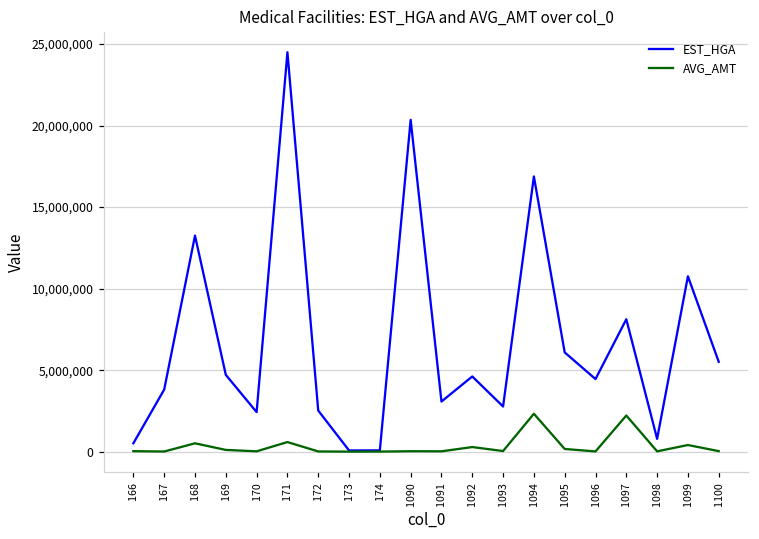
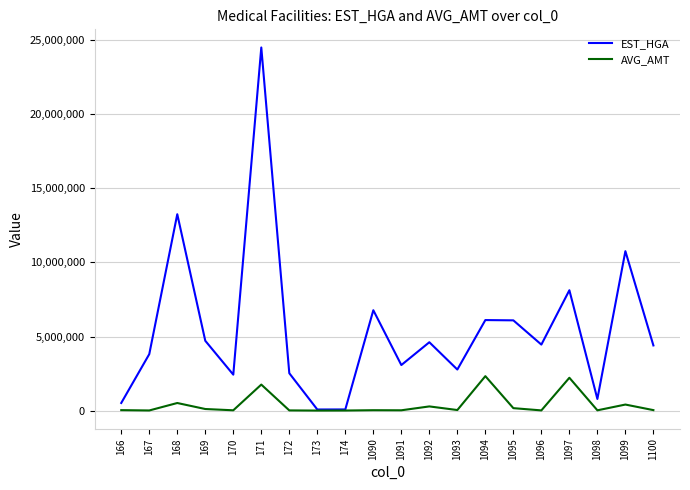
AVG_AMT, 171: 600,000 -> 1,800,000
EST_HGA, 1090: 20,300,000 -> 6,800,000
EST_HGA, 1094: 16,900,000 -> 6,100,000
EST_HGA, 1100: 5,500,000 -> 4,400,000
